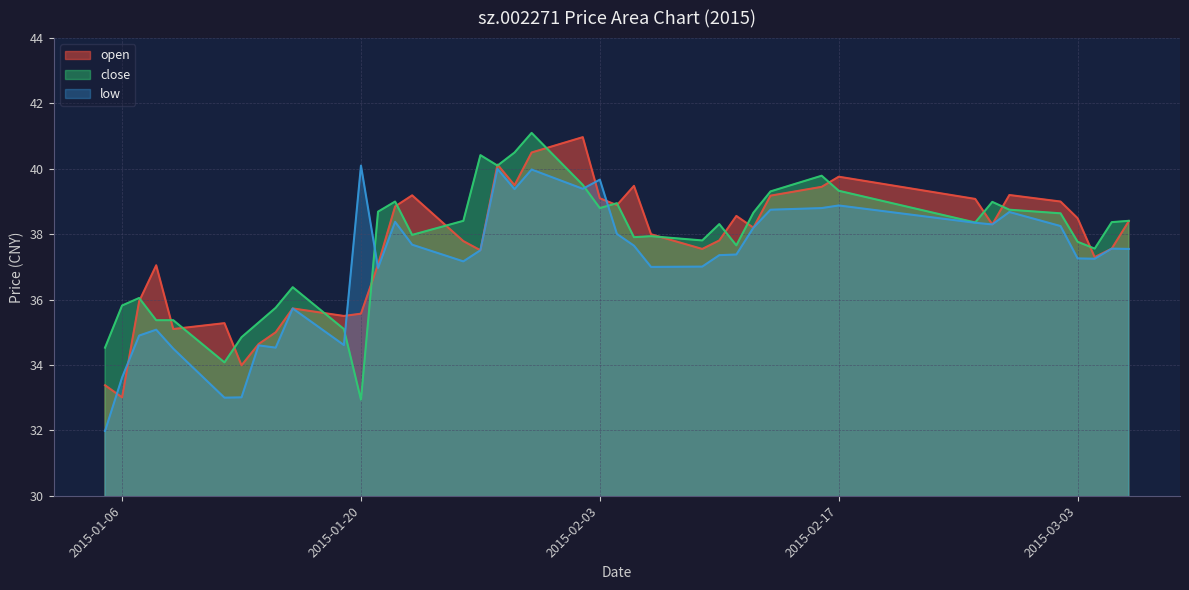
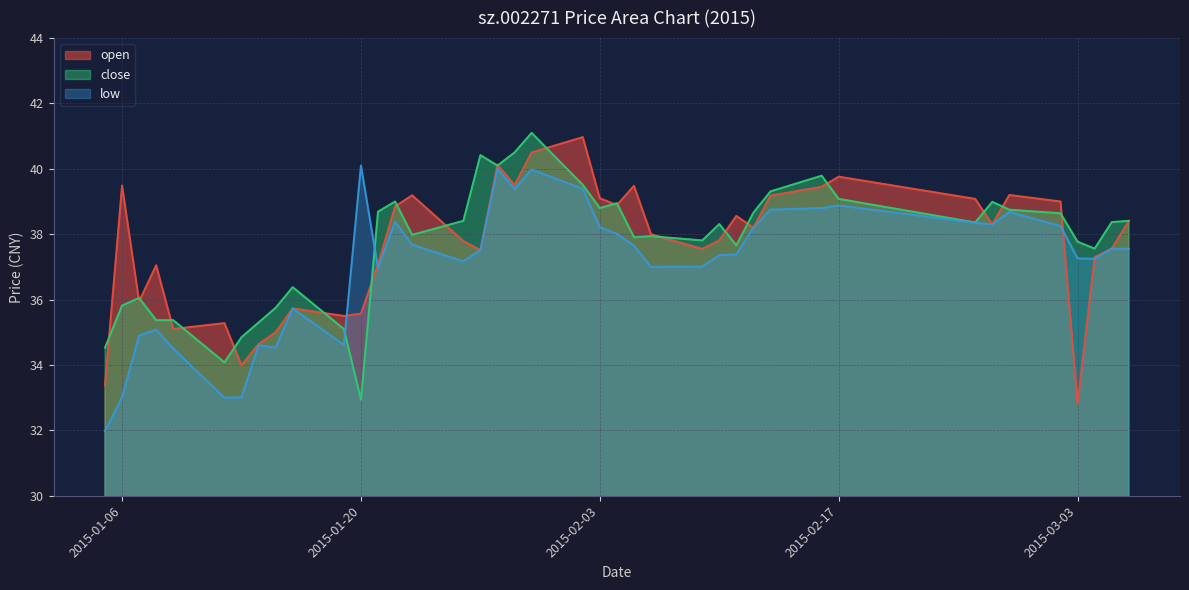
open, 2015-01-06: 33.0 -> 39.5
low, 2015-01-06: 33.6 -> 33.0
low, 2015-02-03: 39.7 -> 38.2
close, 2015-02-17: 39.3 -> 39.1
open, 2015-03-03: 38.5 -> 32.8
